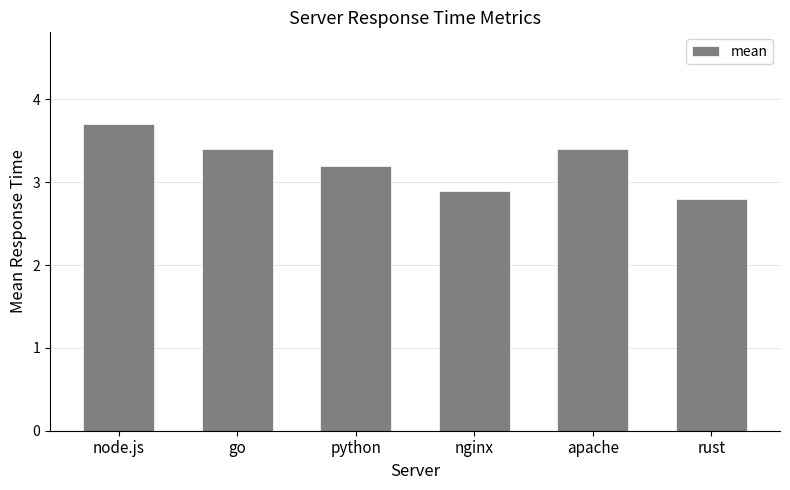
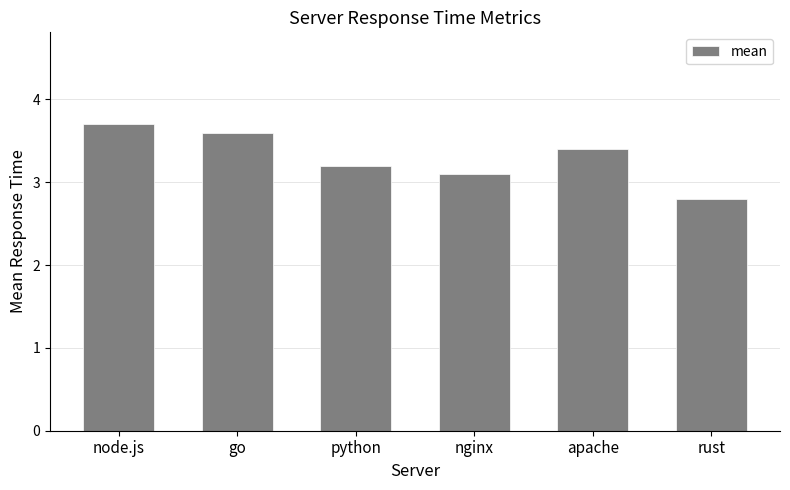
go: 3.4 -> 3.6
nginx: 2.9 -> 3.1
